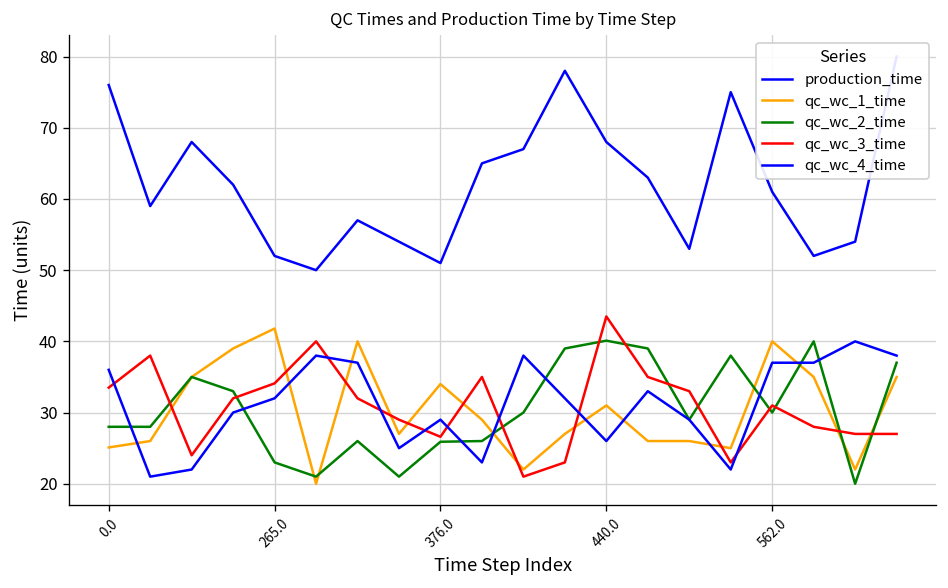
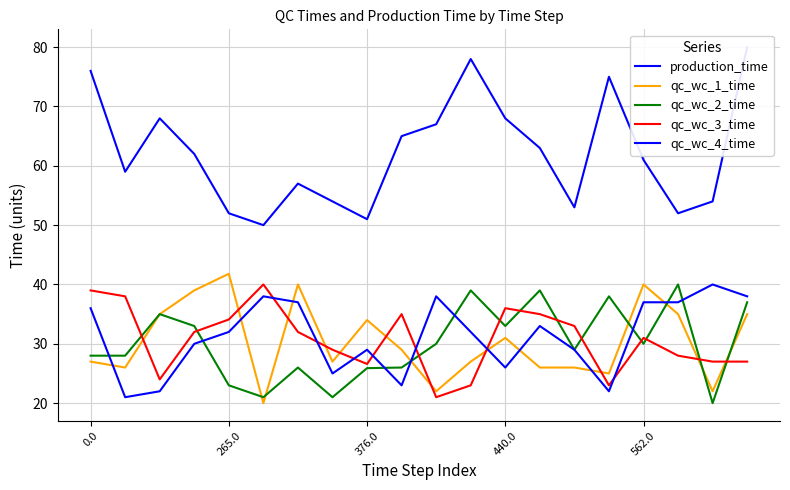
qc_wc_1_time, 0.0: 25 -> 27
qc_wc_3_time, 0.0: 34 -> 39
qc_wc_2_time, 440.0: 40 -> 33
qc_wc_3_time, 440.0: 44 -> 36
